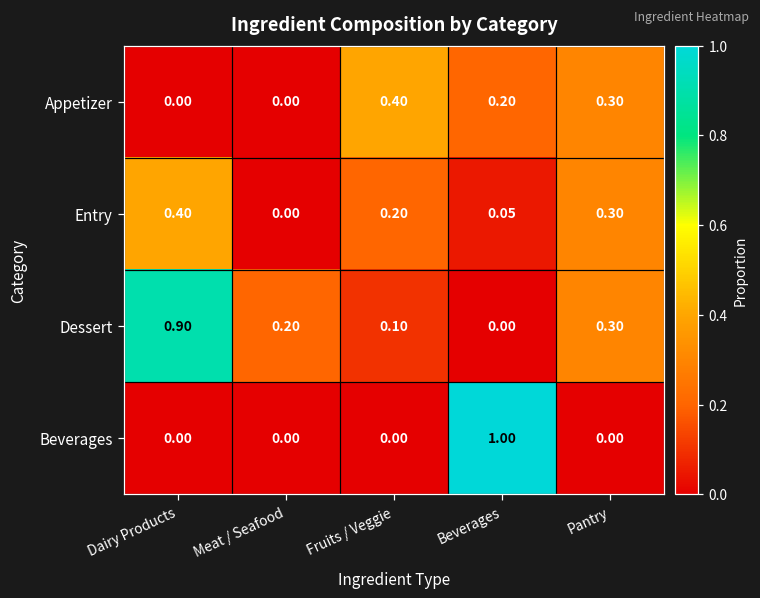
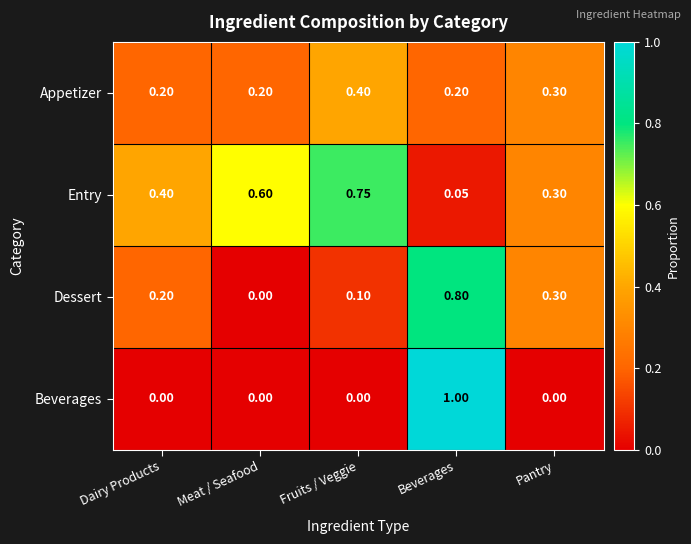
Appetizer, Dairy Products: 0.00 -> 0.20
Appetizer, Meat / Seafood: 0.00 -> 0.20
Entry, Meat / Seafood: 0.00 -> 0.60
Entry, Fruits / Veggie: 0.20 -> 0.75
Dessert, Dairy Products: 0.90 -> 0.20
Dessert, Meat / Seafood: 0.20 -> 0.00
Dessert, Beverages: 0.00 -> 0.80
